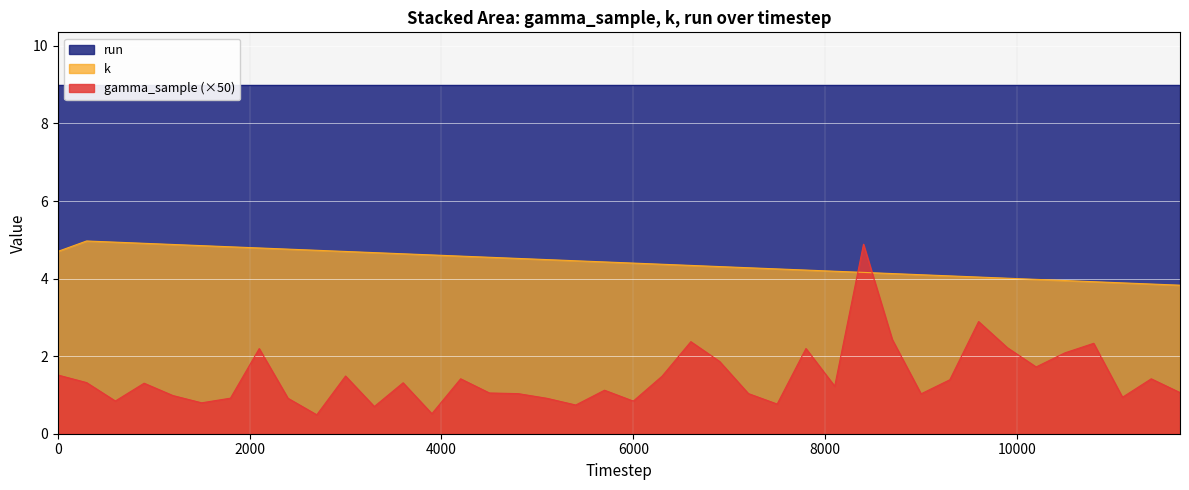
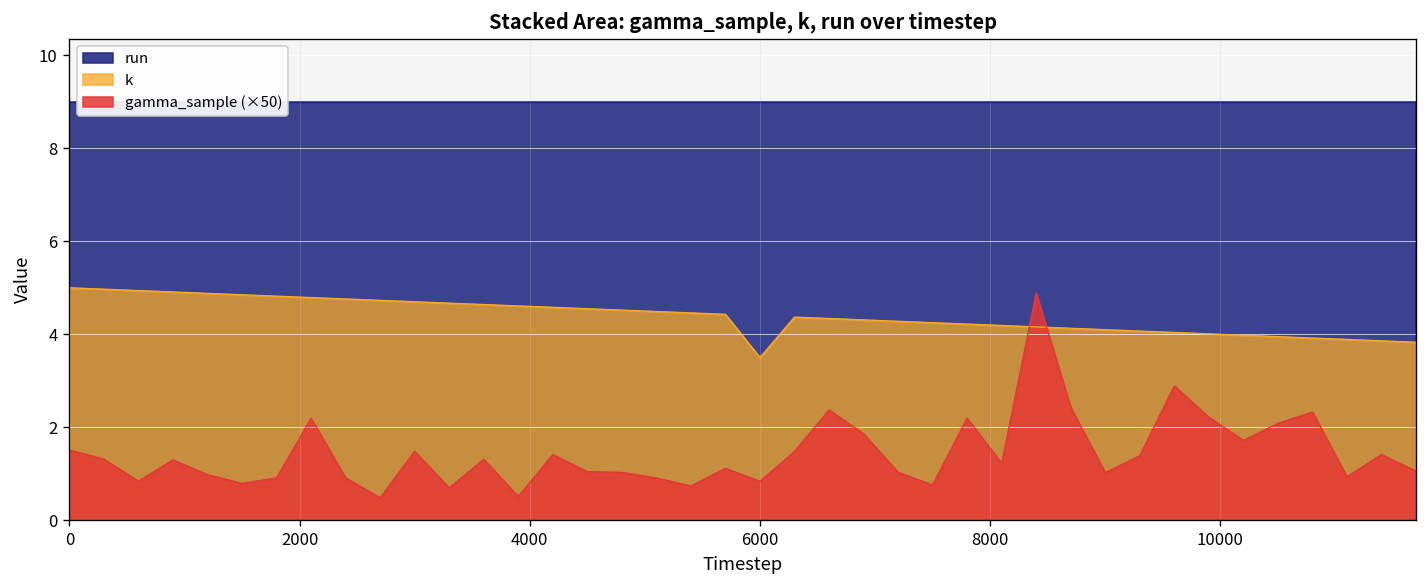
k, 0: 4.7 -> 5.0
k, 6000: 4.4 -> 3.5
